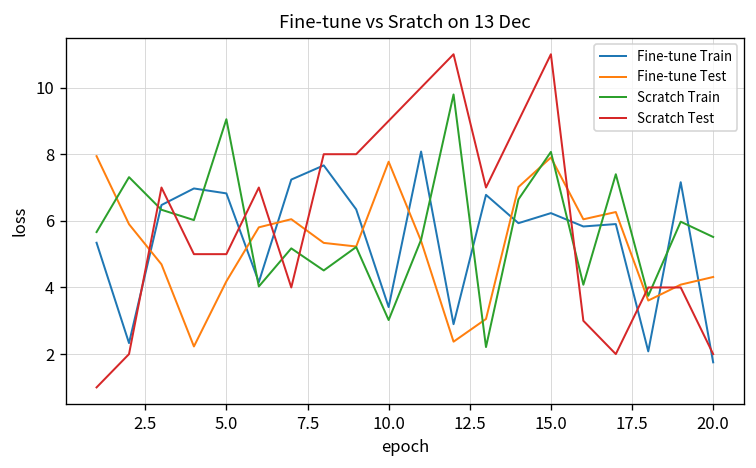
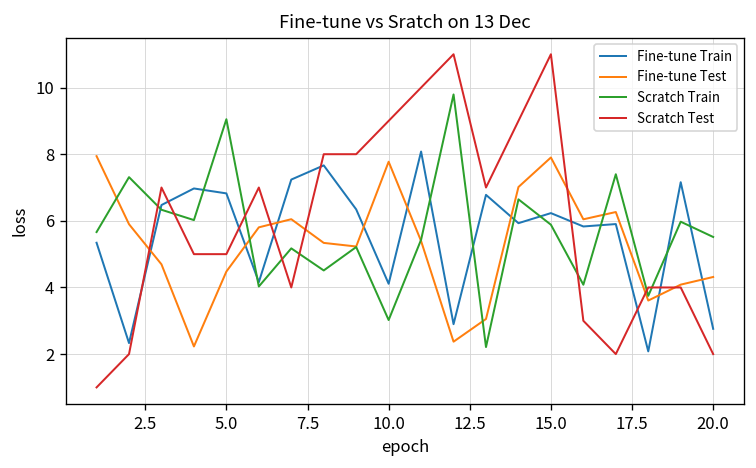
Fine-tune Test, 5.0: 4.2 -> 4.5
Fine-tune Train, 10.0: 3.4 -> 4.1
Scratch Train, 15.0: 8.1 -> 5.9
Fine-tune Train, 20.0: 1.8 -> 2.8
